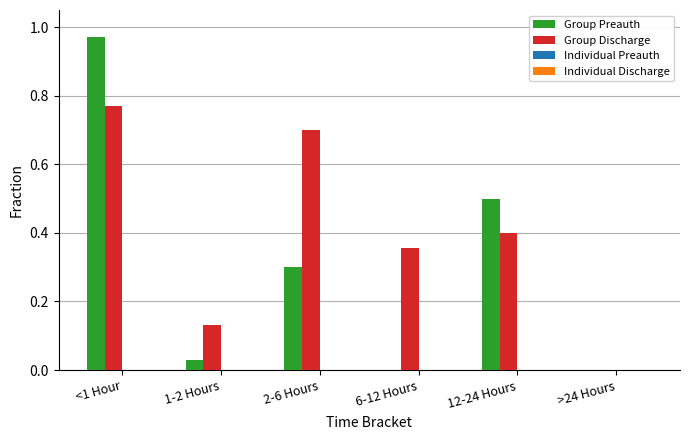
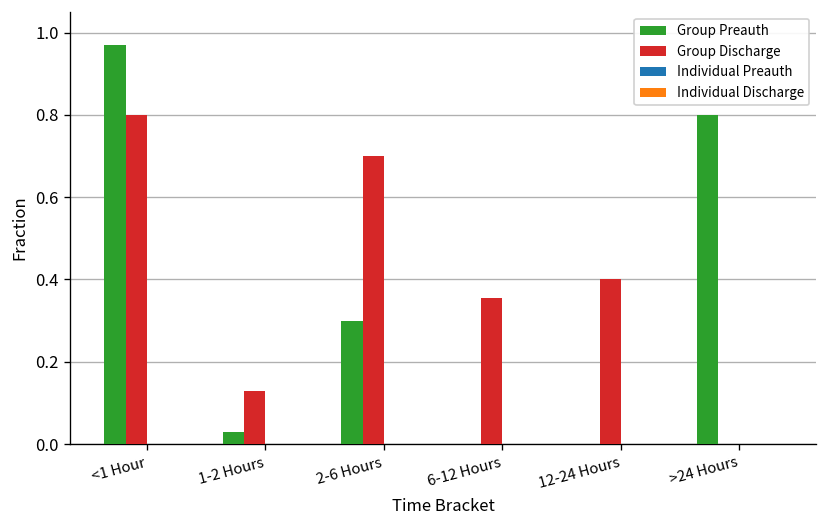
Group Discharge, <1 Hour: 0.77 -> 0.80
Group Preauth, 12-24 Hours: 0.5 -> 0.0
Group Preauth, >24 Hours: 0.0 -> 0.8
